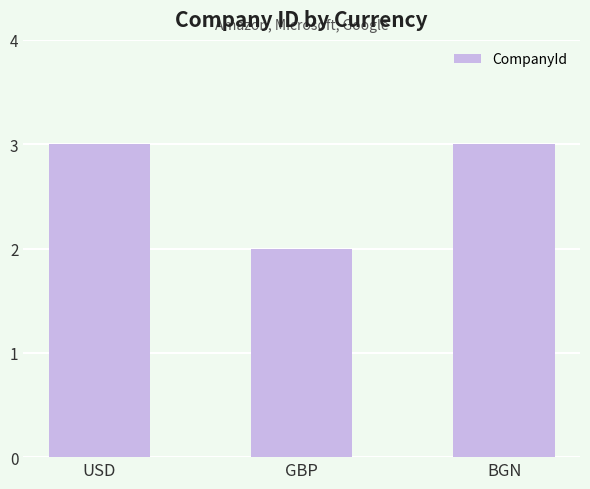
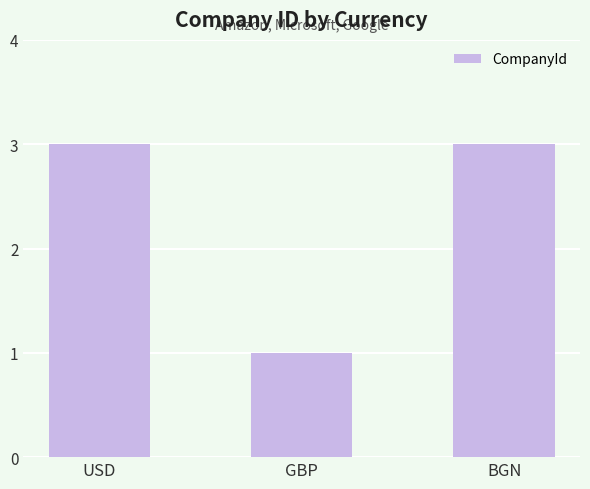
GBP: 2 -> 1
